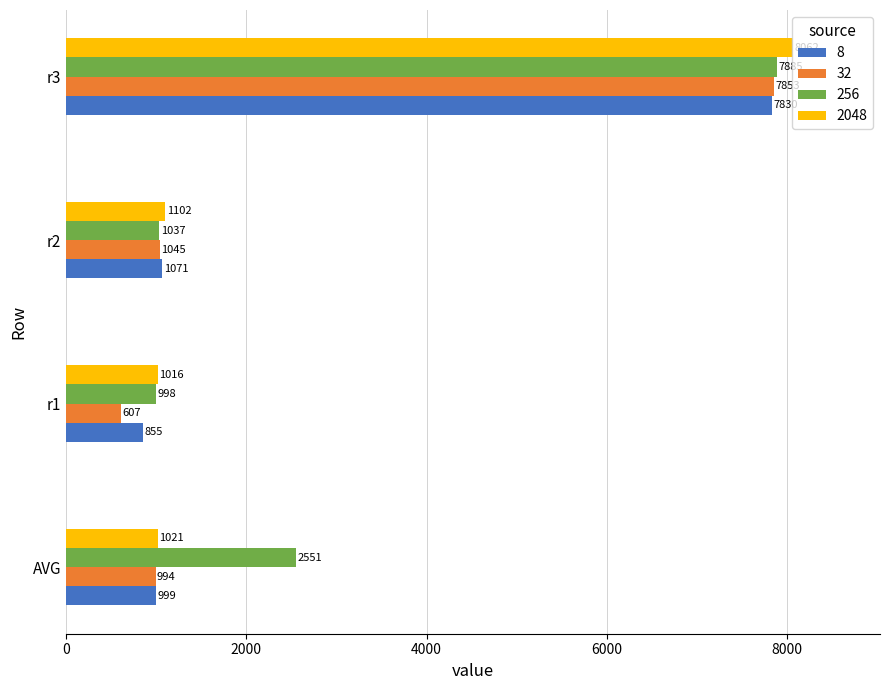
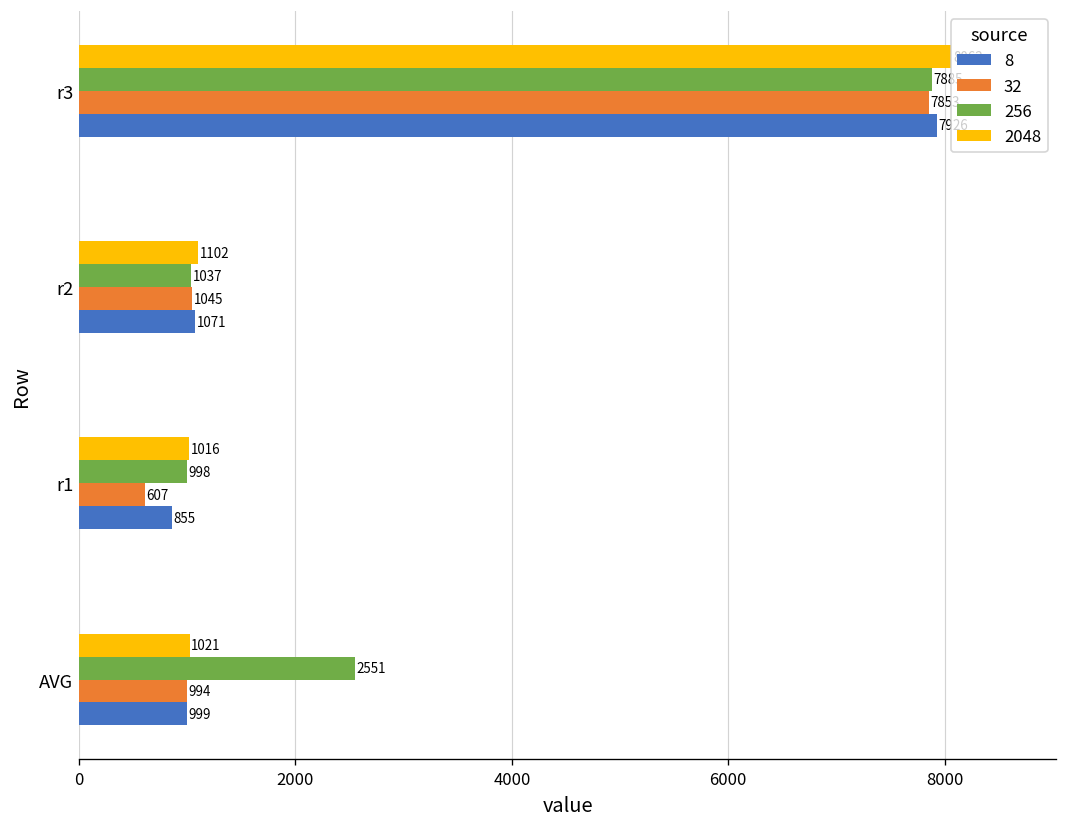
8, r3: 7800 -> 7900
